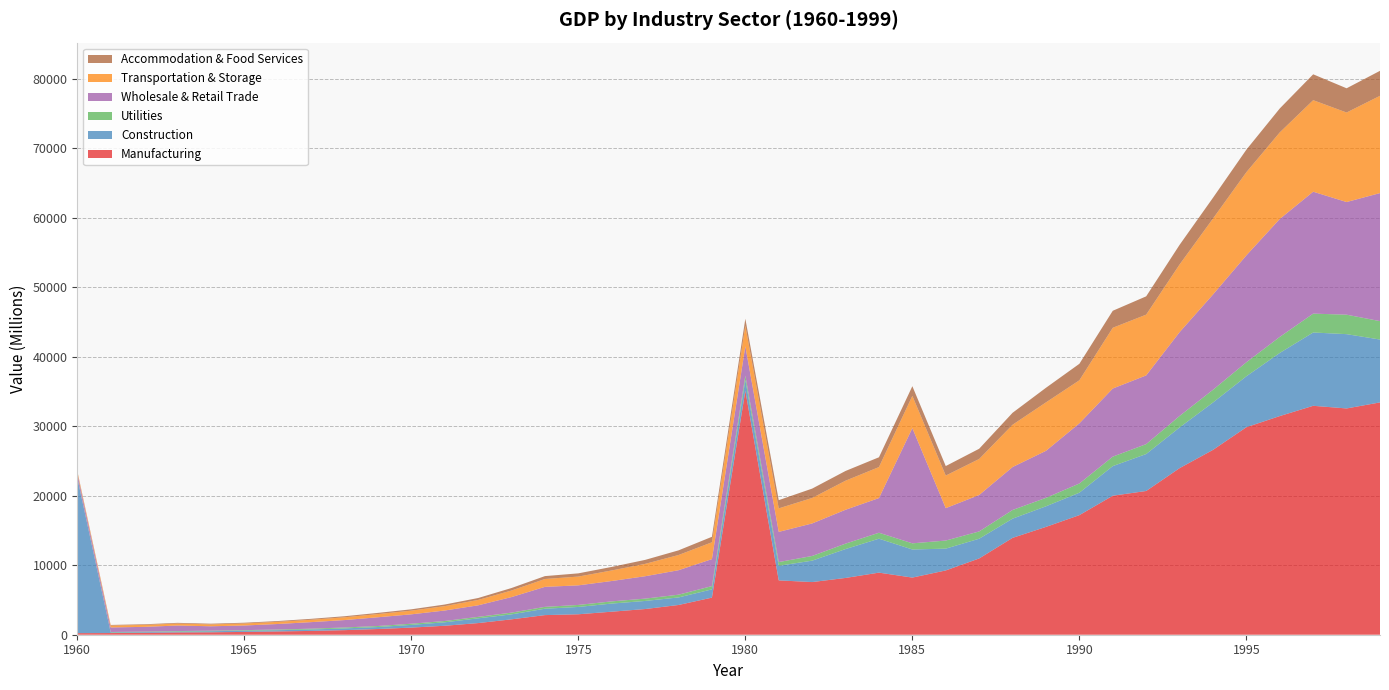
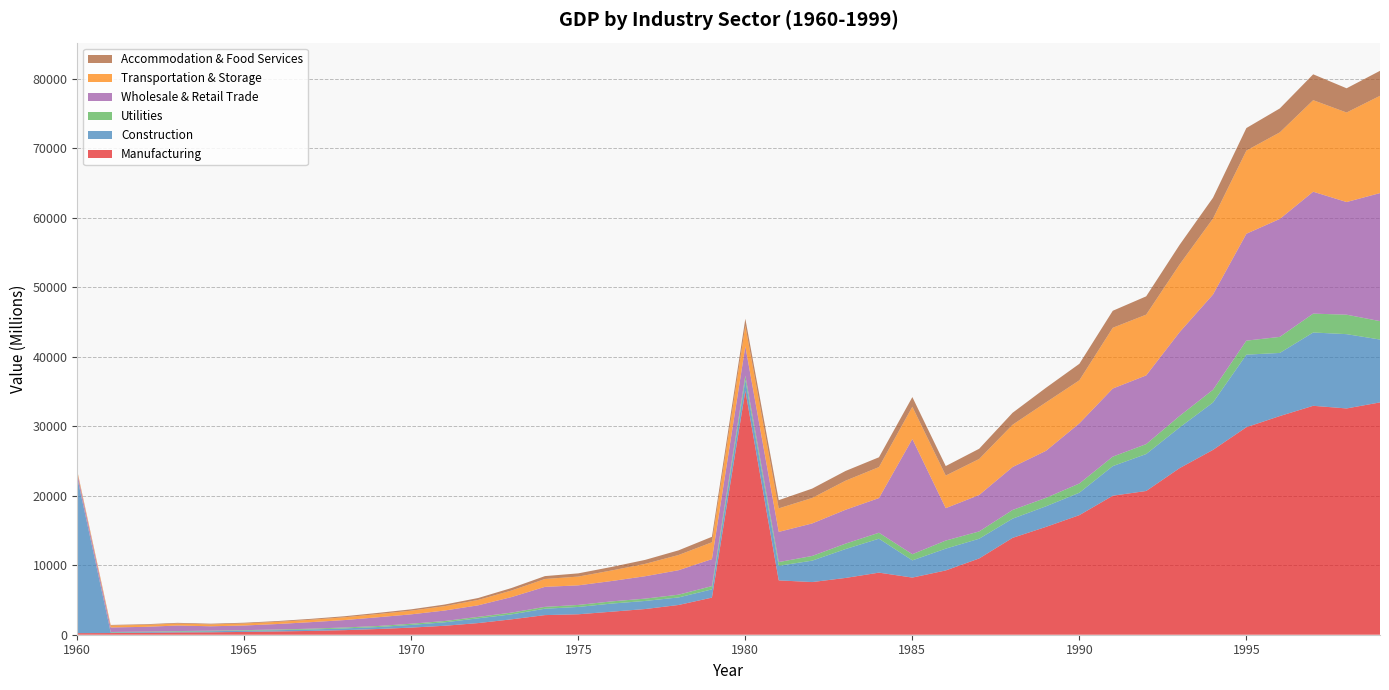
Construction, 1985: 4000 -> 2000
Construction, 1995: 7000 -> 10000
